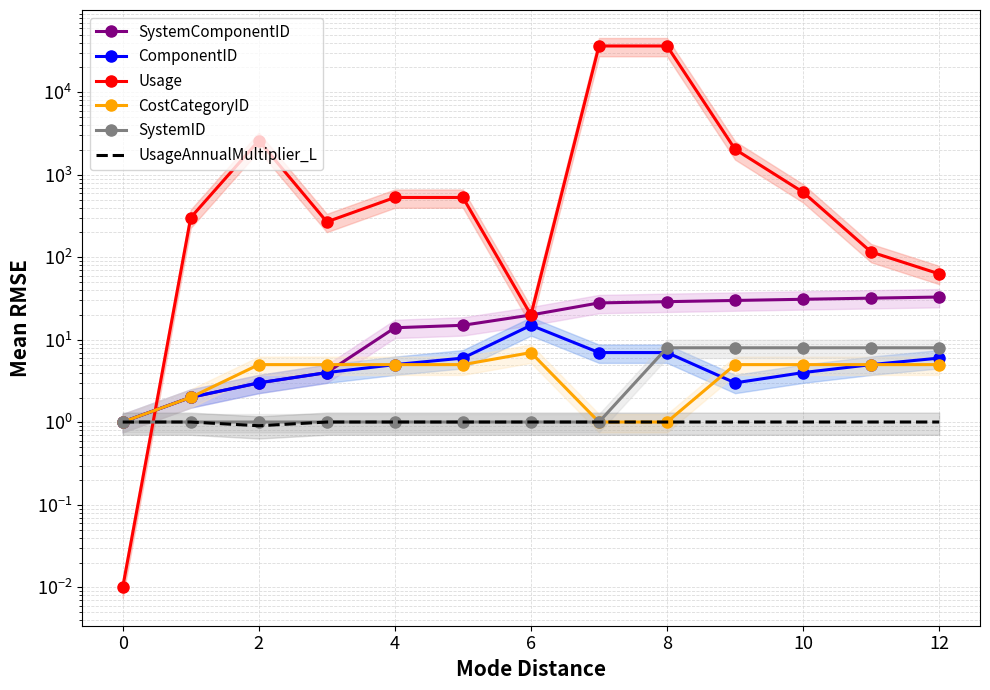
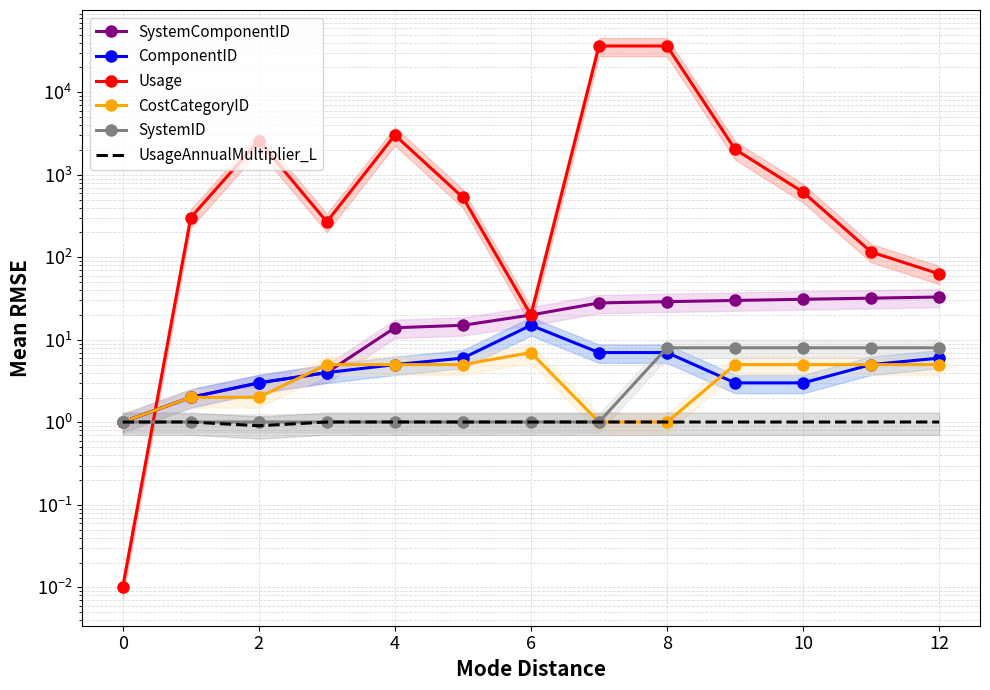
CostCategoryID, 2: 5 -> 2.0
Usage, 4: 500 -> 3000
ComponentID, 10: 4 -> 3.0
